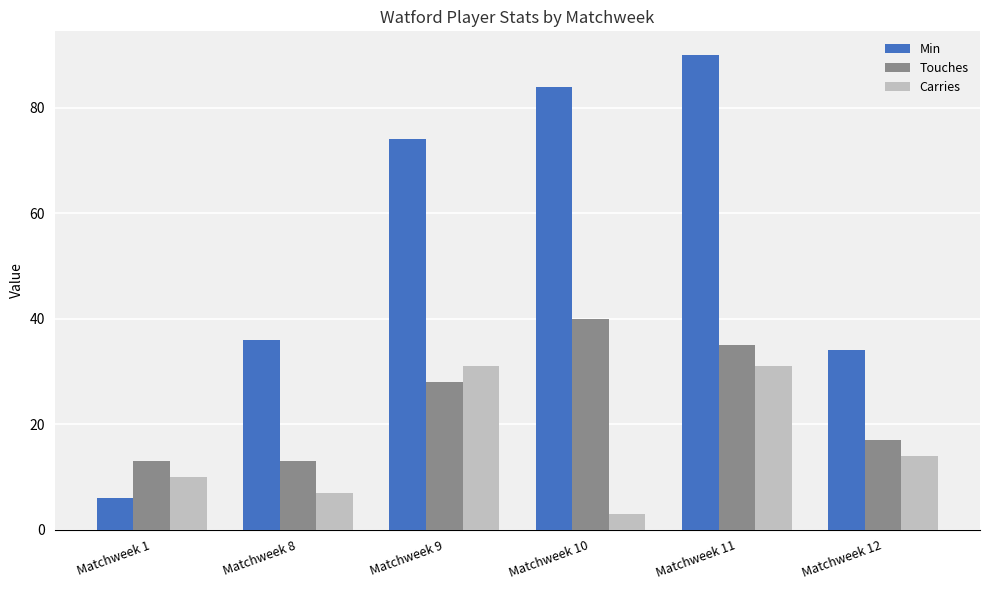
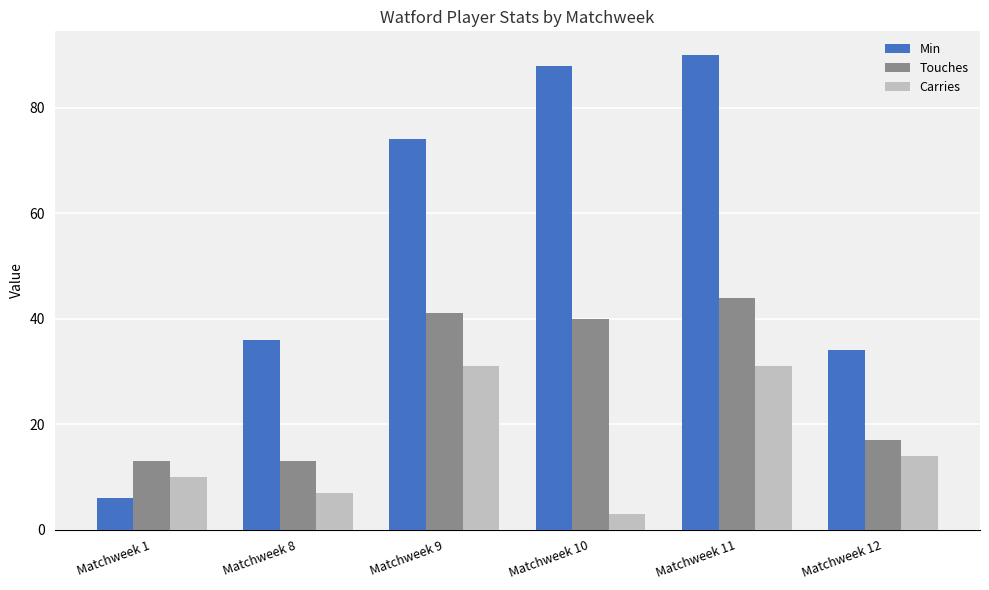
Touches, Matchweek 9: 28 -> 41
Min, Matchweek 10: 84 -> 88
Touches, Matchweek 11: 35 -> 44
